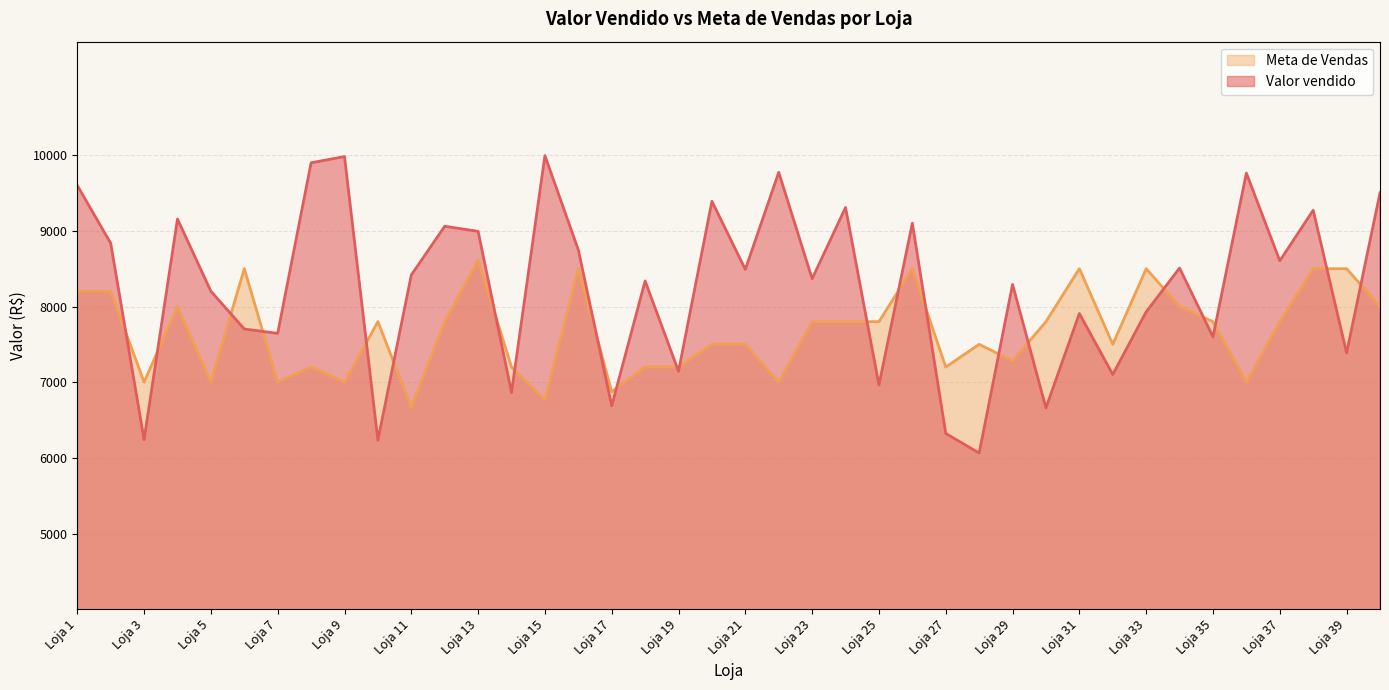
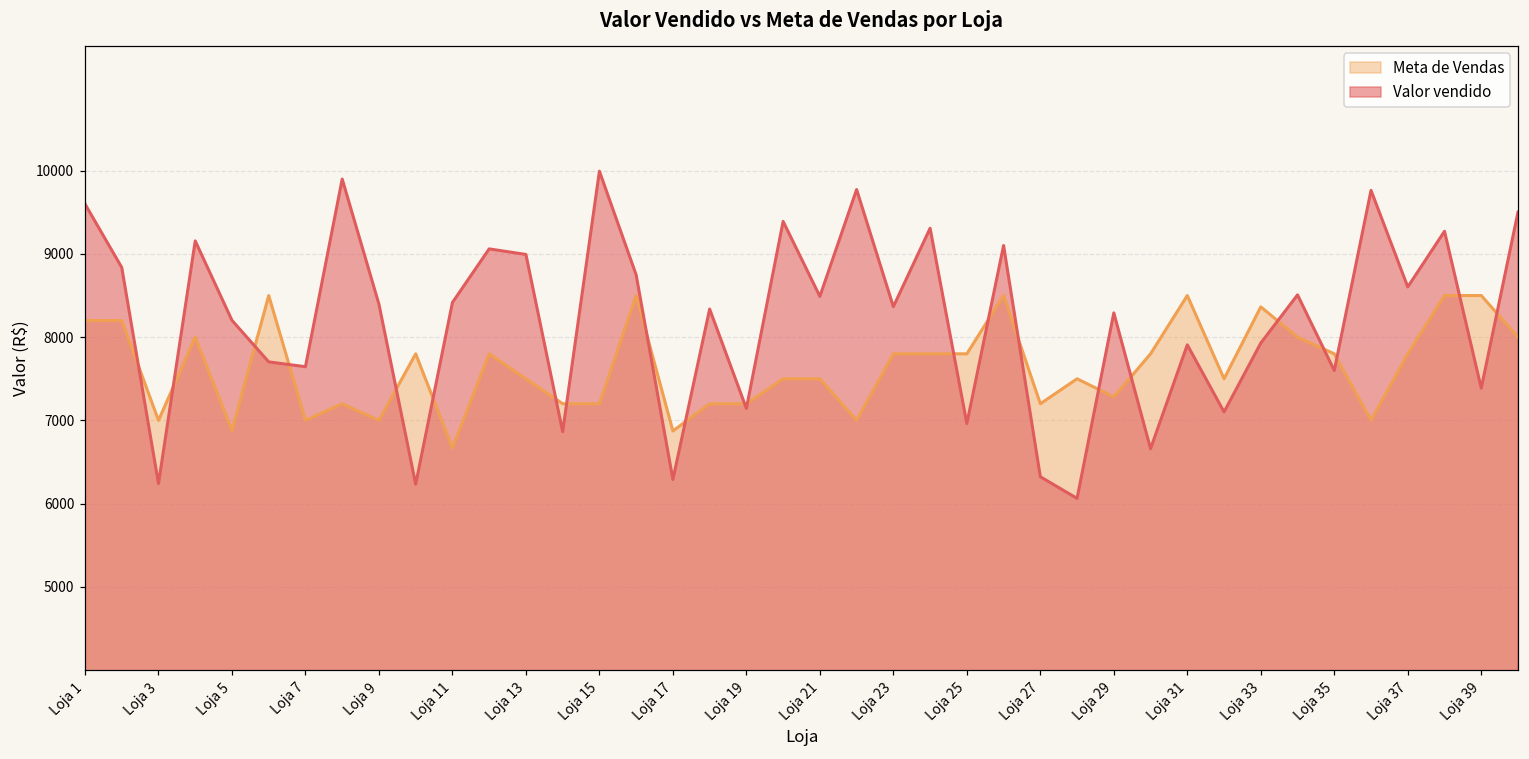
Meta de Vendas, Loja 5: 7000 -> 6900
Valor vendido, Loja 9: 10000 -> 8400
Meta de Vendas, Loja 13: 8600 -> 7500
Meta de Vendas, Loja 15: 6800 -> 7200
Valor vendido, Loja 17: 6700 -> 6300
Meta de Vendas, Loja 33: 8500 -> 8400
